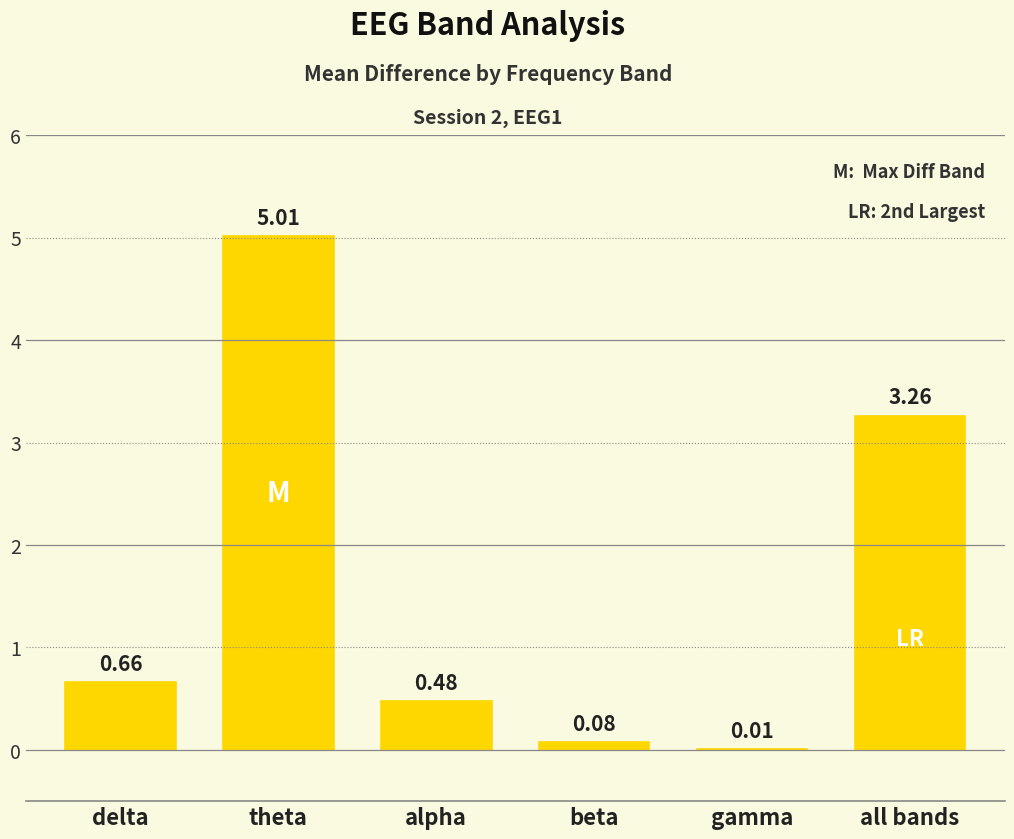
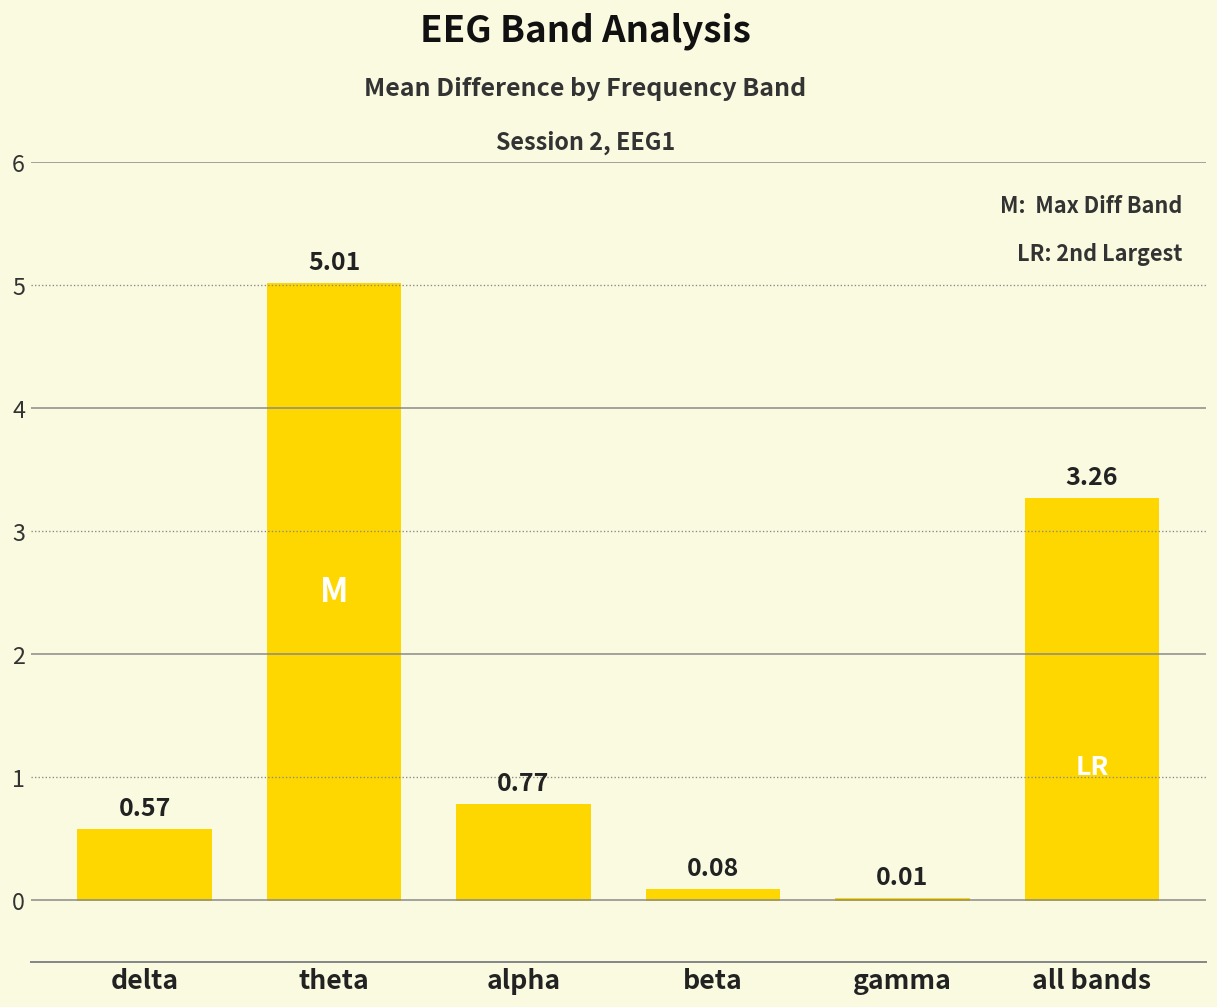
delta: 0.66 -> 0.57
alpha: 0.48 -> 0.77
